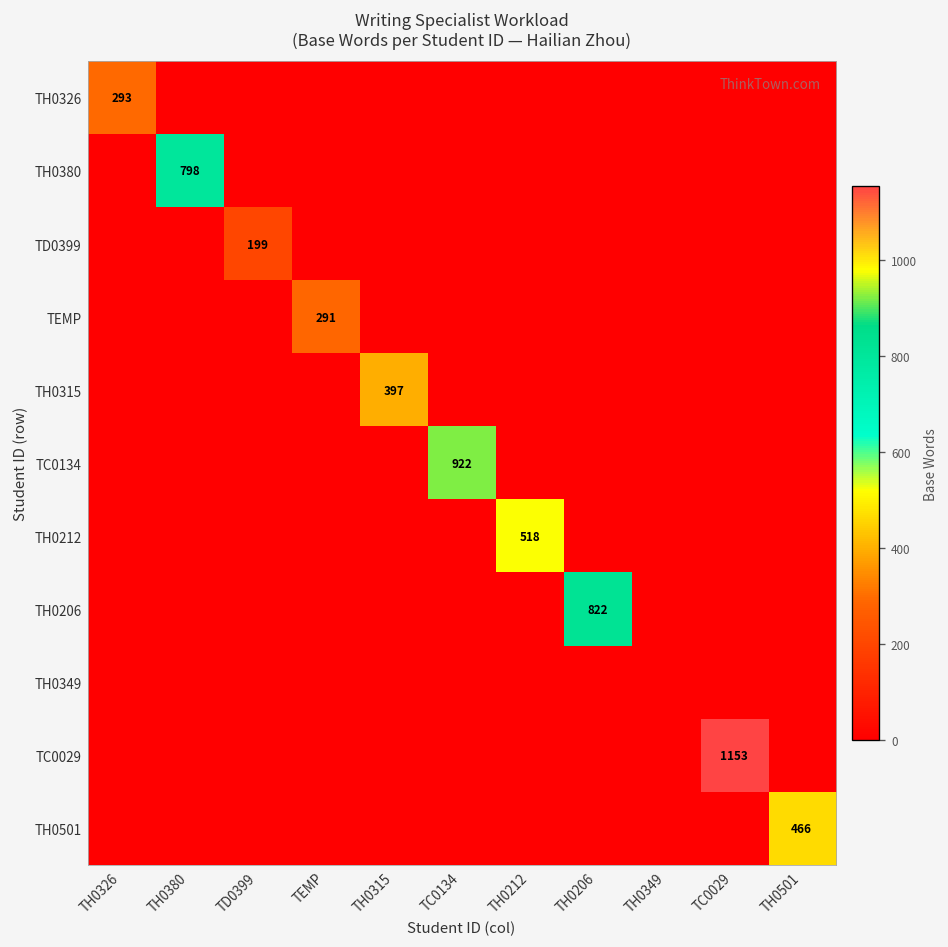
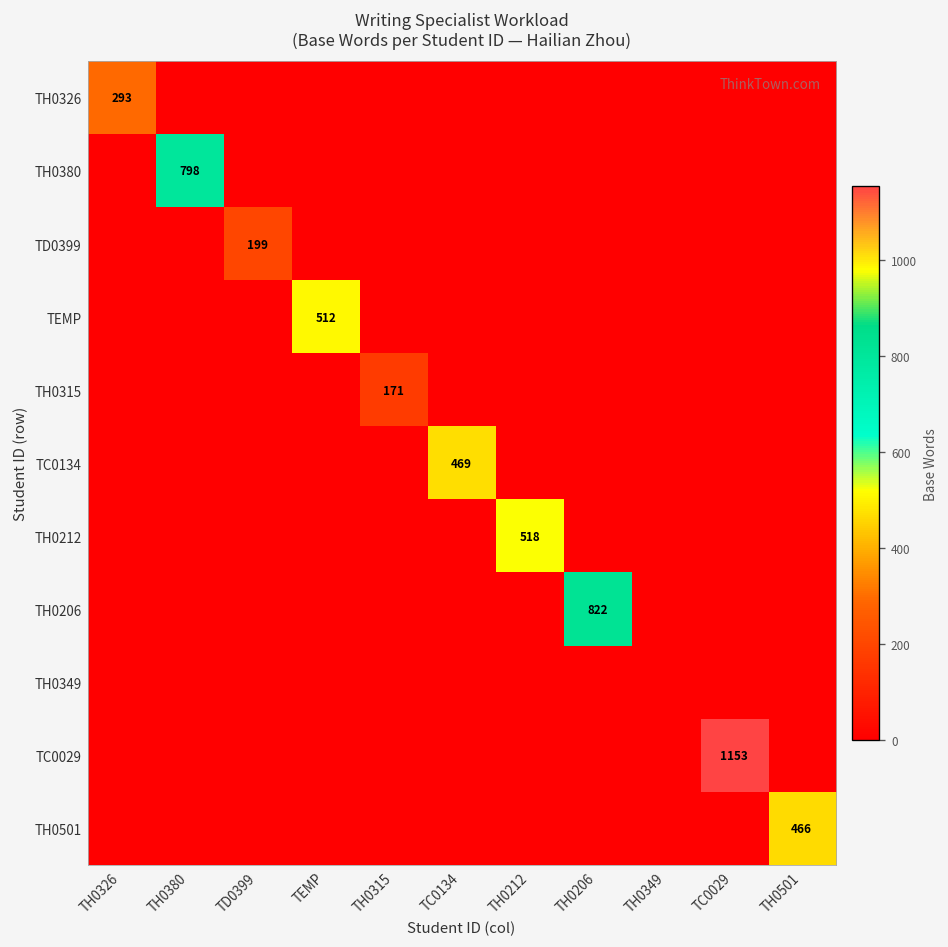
TEMP, TEMP: 291 -> 512
TH0315, TH0315: 397 -> 171
TC0134, TC0134: 922 -> 469
